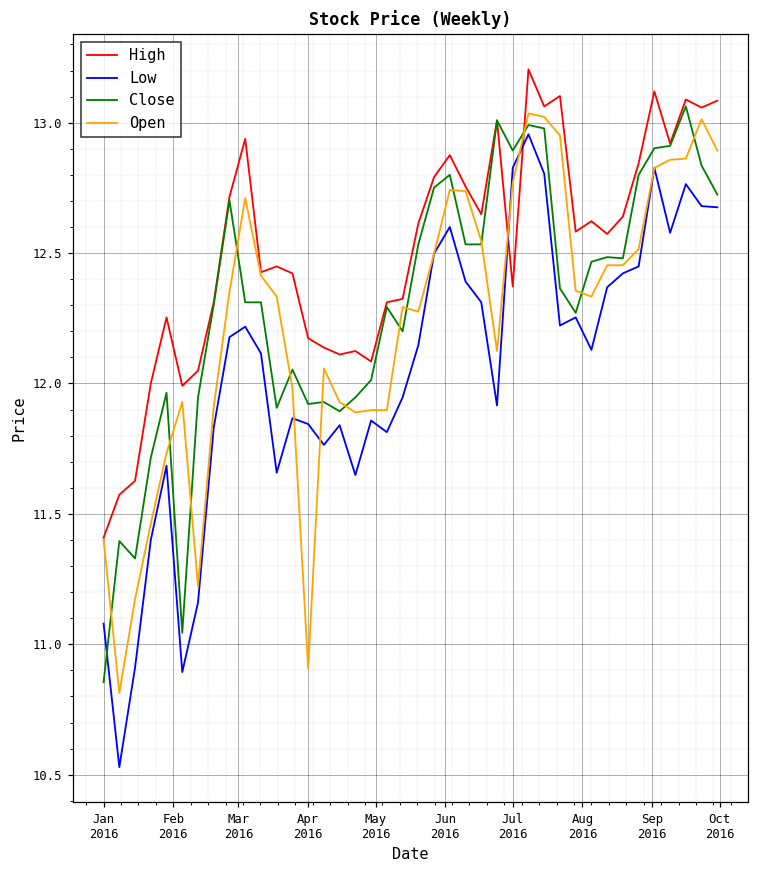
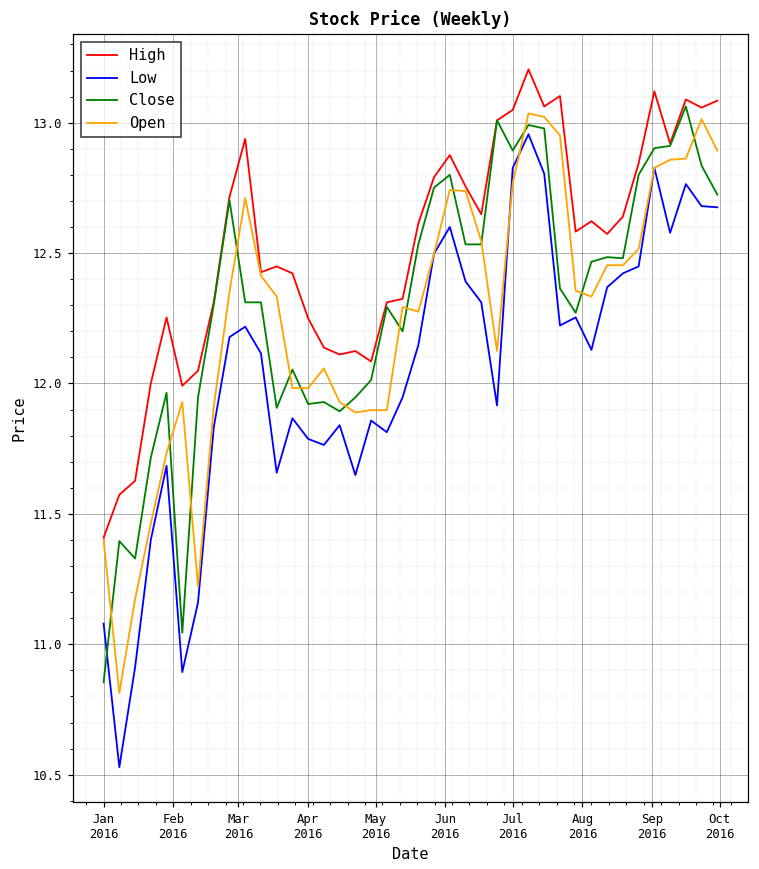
High, Apr 2016: 12.17 -> 12.25
Low, Apr 2016: 11.84 -> 11.79
Open, Apr 2016: 10.91 -> 11.98
High, Jul 2016: 12.37 -> 13.05
